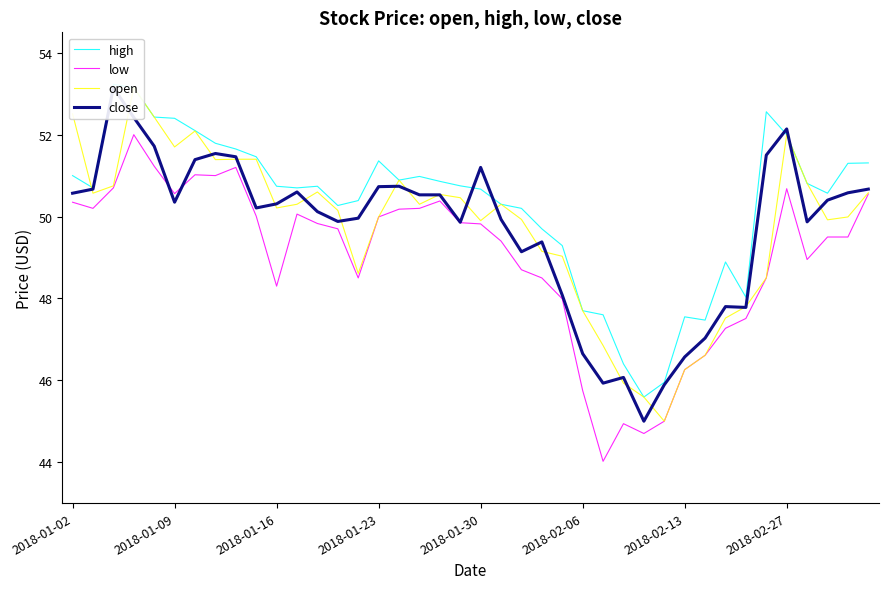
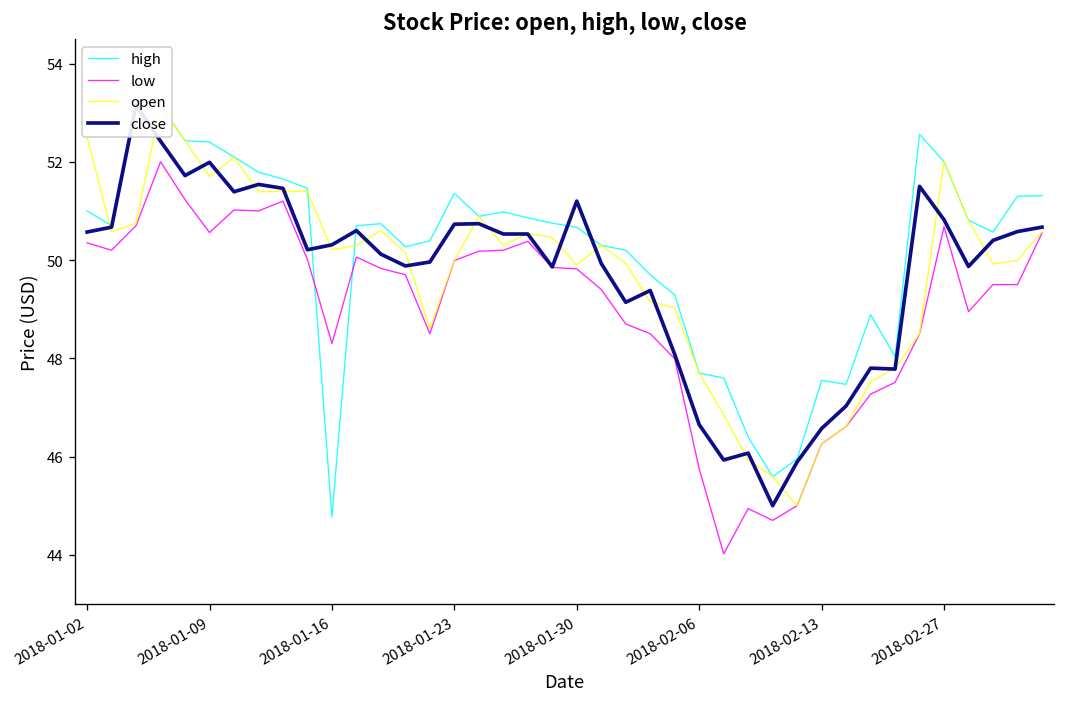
close, 2018-01-09: 50.4 -> 52.0
high, 2018-01-16: 50.7 -> 44.8
close, 2018-02-27: 52.1 -> 50.8
